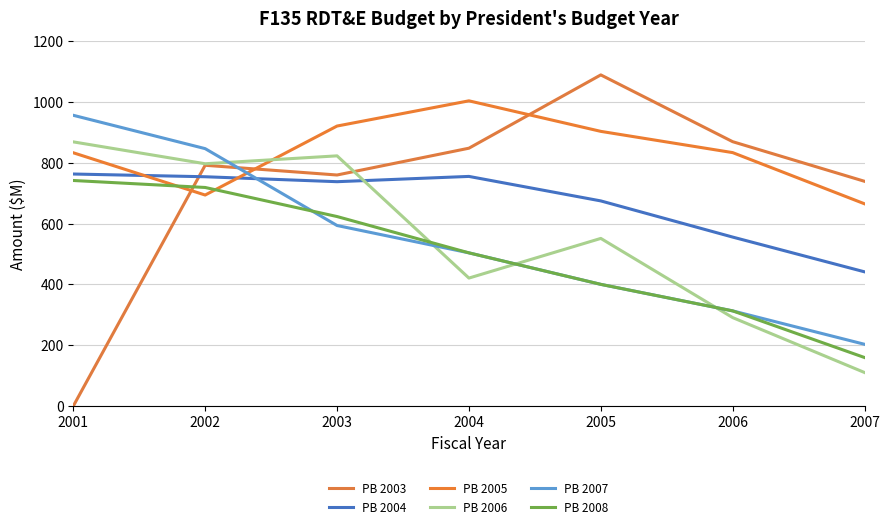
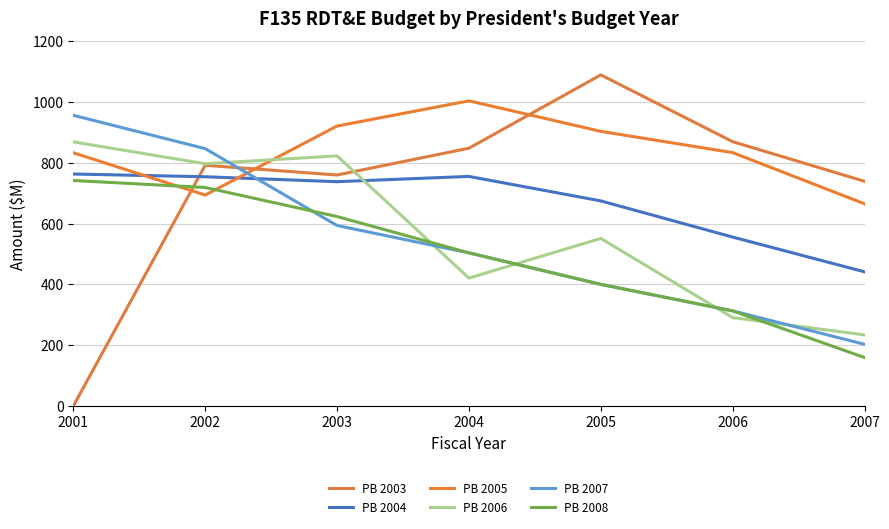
PB 2006, 2007: 110 -> 230
